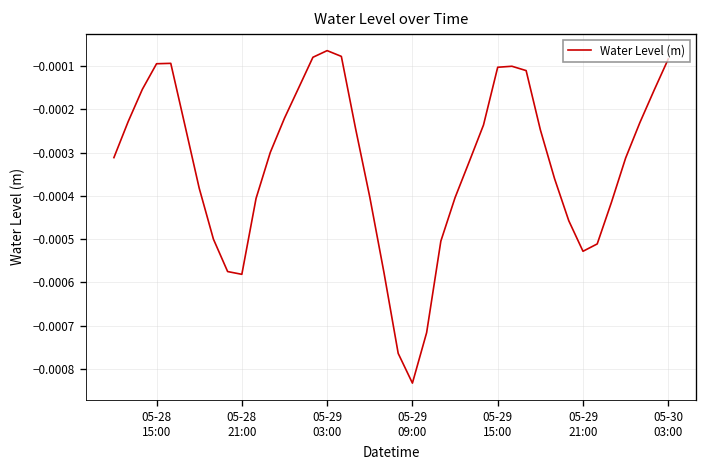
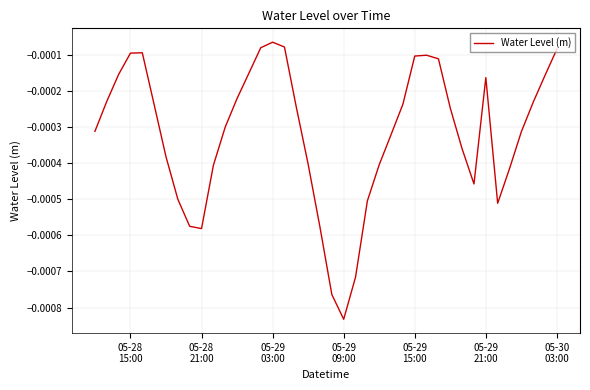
05-29 21:00: -0.00053 -> -0.00016
